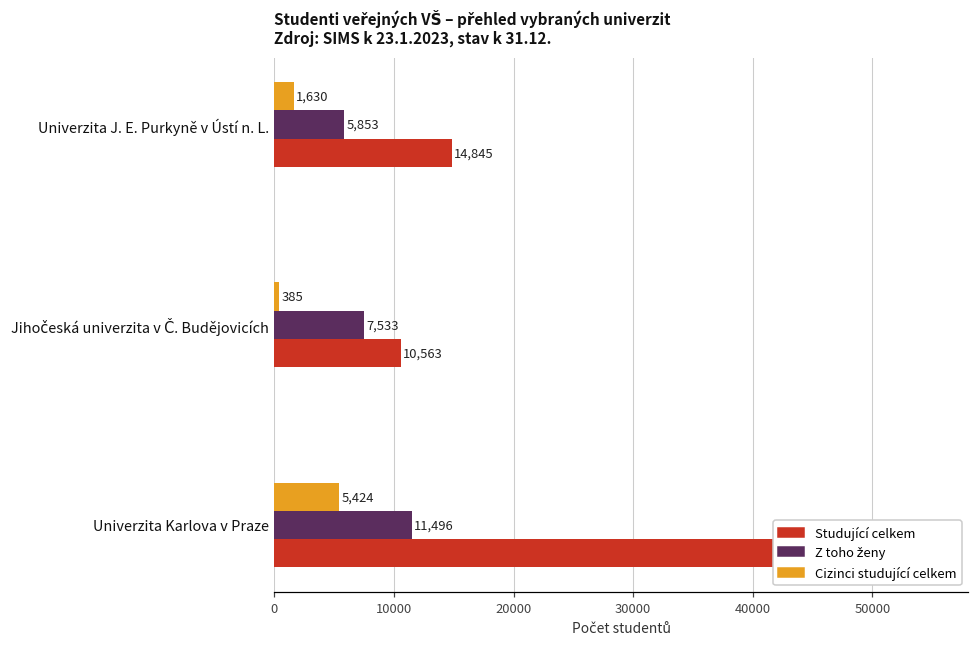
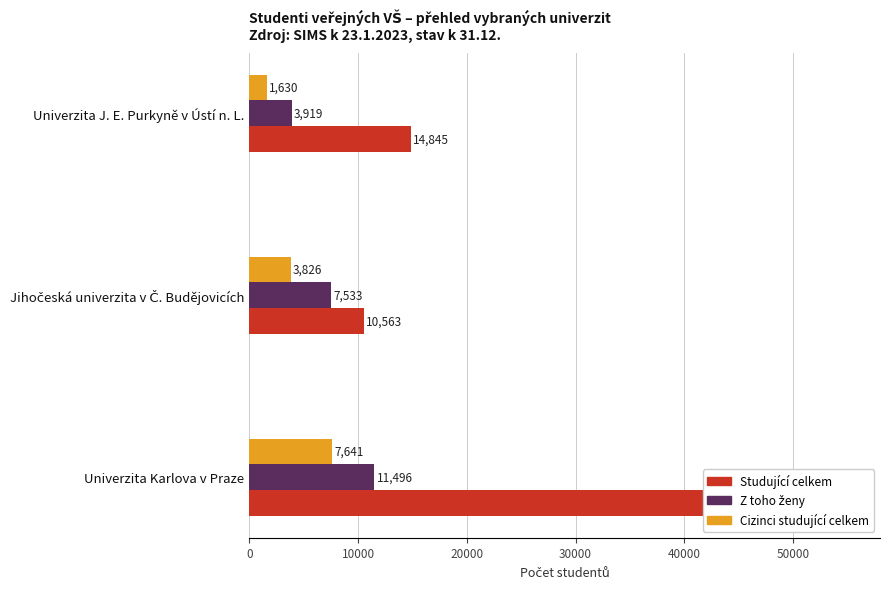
Z toho ženy, Univerzita J. E. Purkyně v Ústí n. L.: 5,853 -> 3,919
Cizinci studující celkem, Jihočeská univerzita v Č. Budějovicích: 385 -> 3,826
Cizinci studující celkem, Univerzita Karlova v Praze: 5,424 -> 7,641
